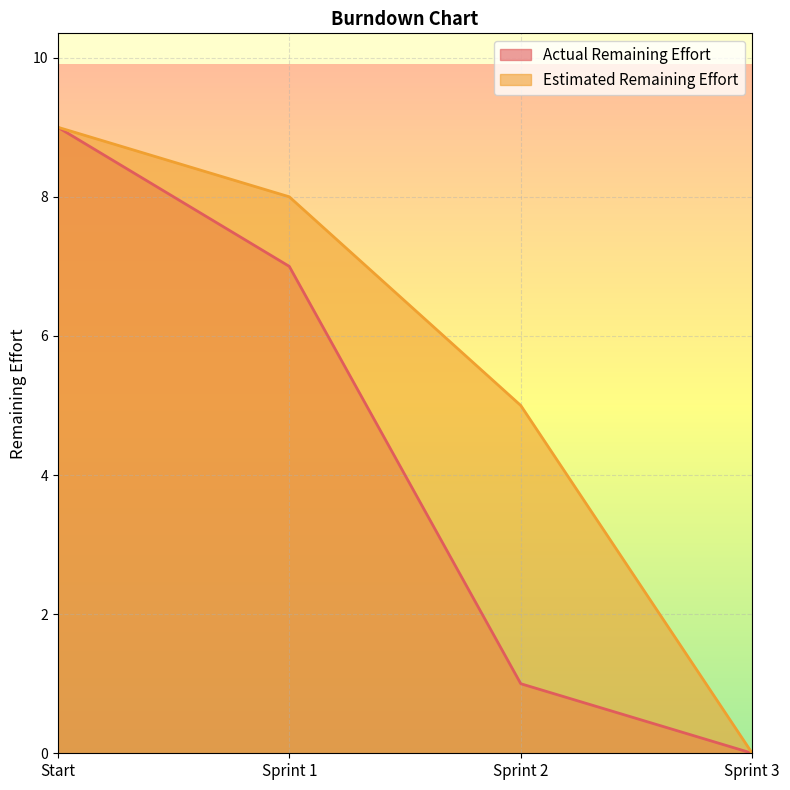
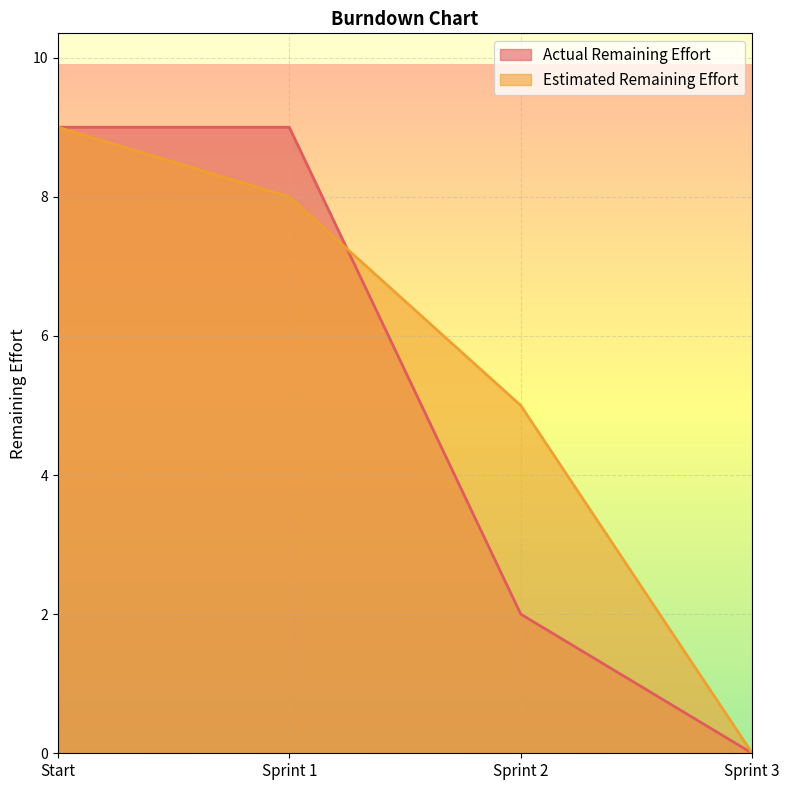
Actual Remaining Effort, Sprint 1: 7 -> 9
Actual Remaining Effort, Sprint 2: 1 -> 2
